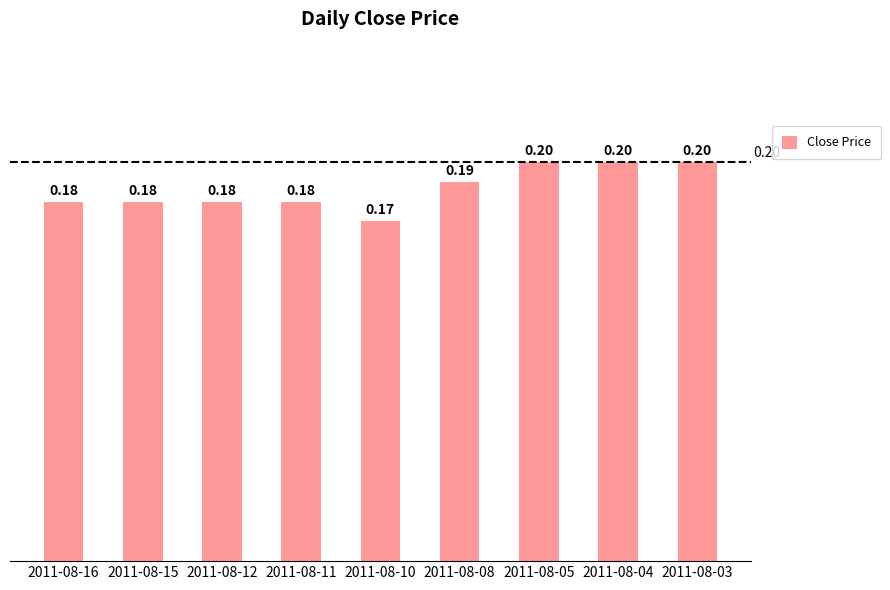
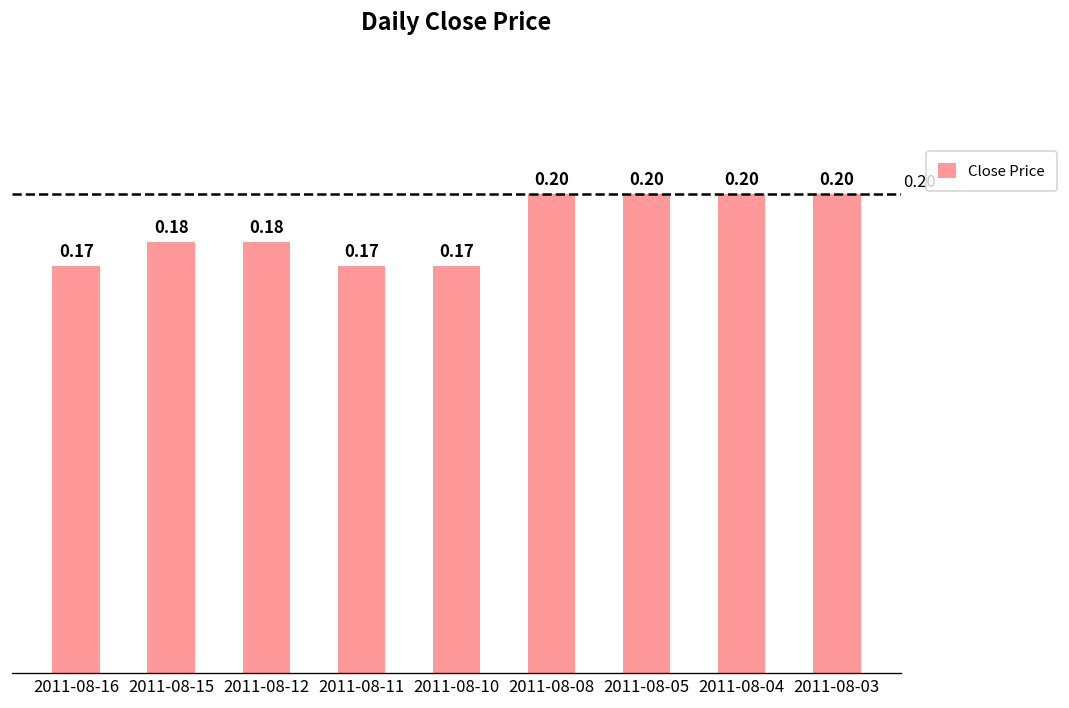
2011-08-16: 0.18 -> 0.17
2011-08-11: 0.18 -> 0.17
2011-08-08: 0.19 -> 0.20
